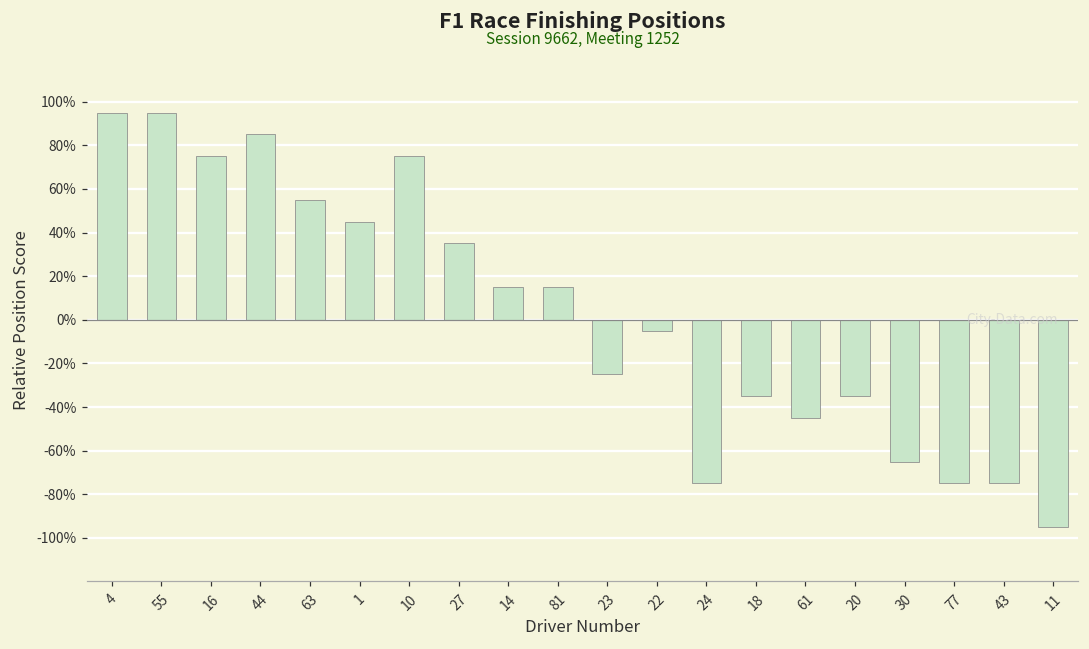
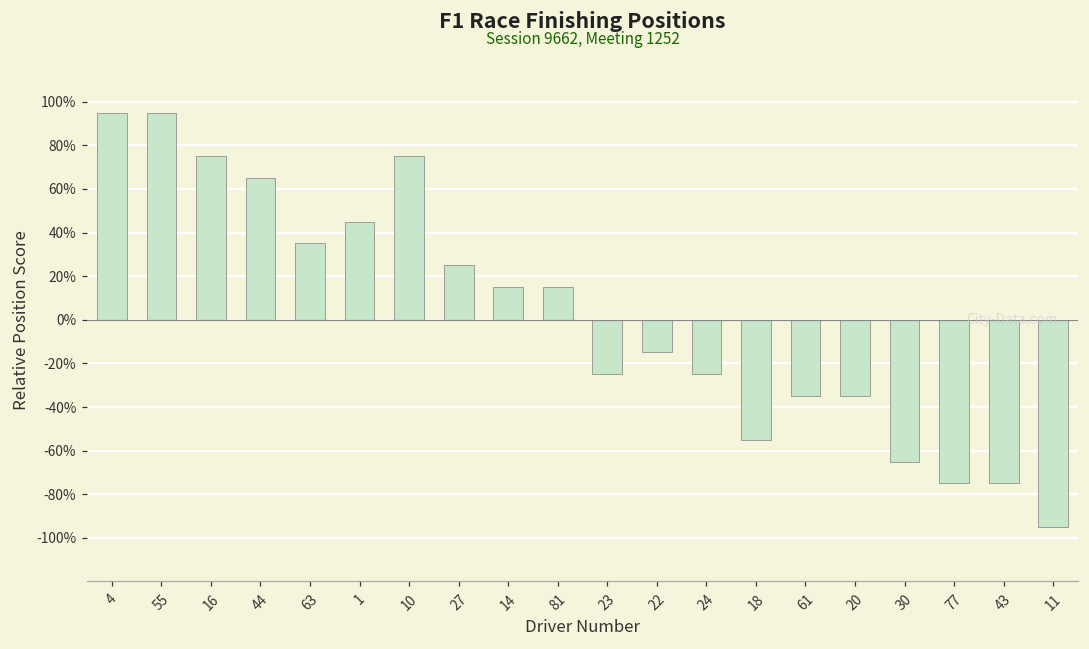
44: 85% -> 65%
63: 55% -> 35%
27: 35% -> 25%
22: -5% -> -15%
24: -75% -> -25%
18: -35% -> -55%
61: -45% -> -35%
